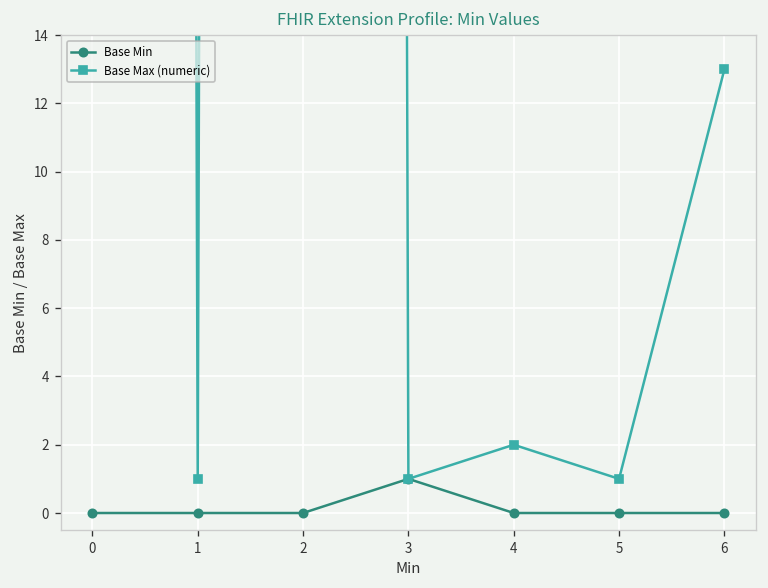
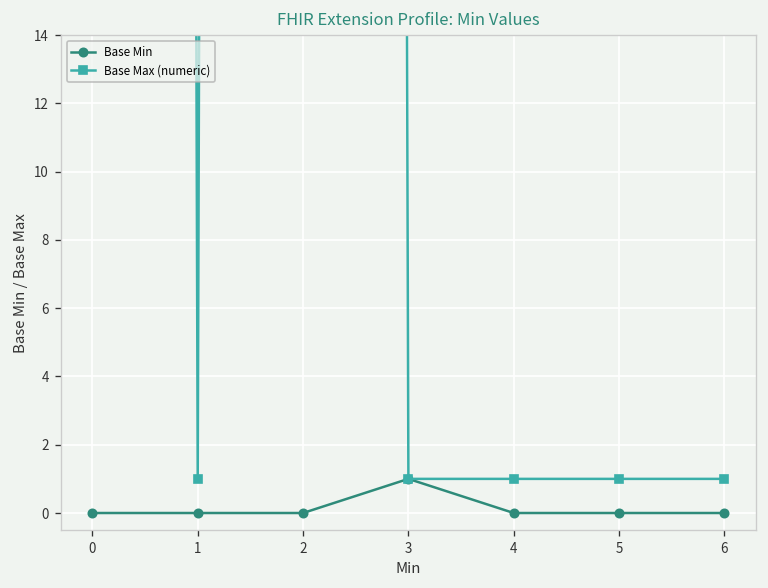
Base Max (numeric), 4: 2 -> 1
Base Max (numeric), 6: 13 -> 1
